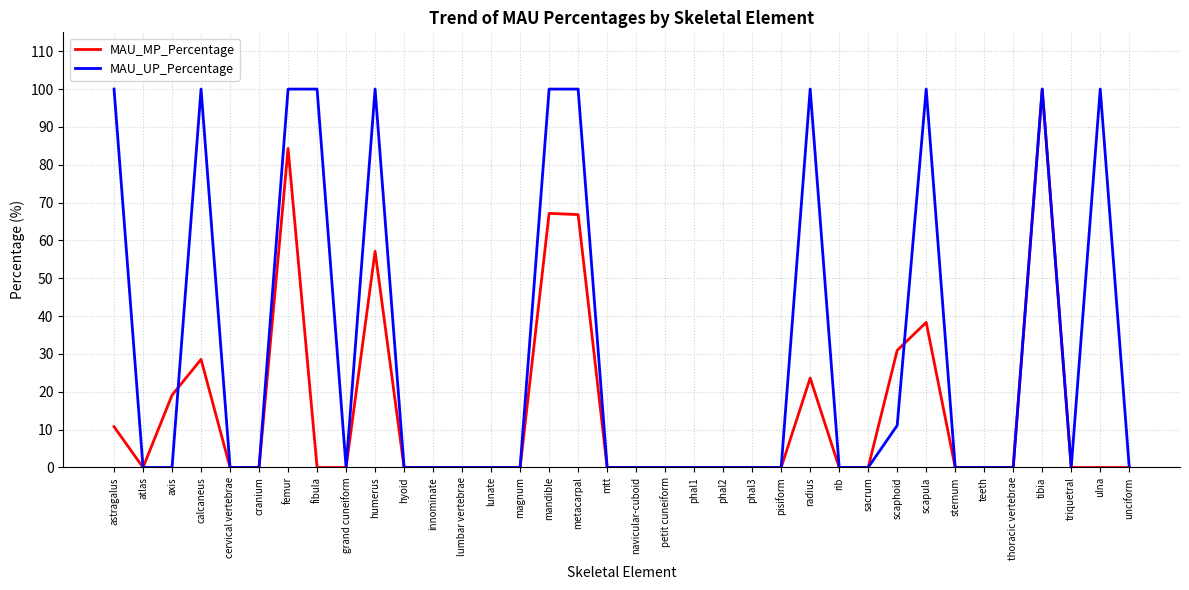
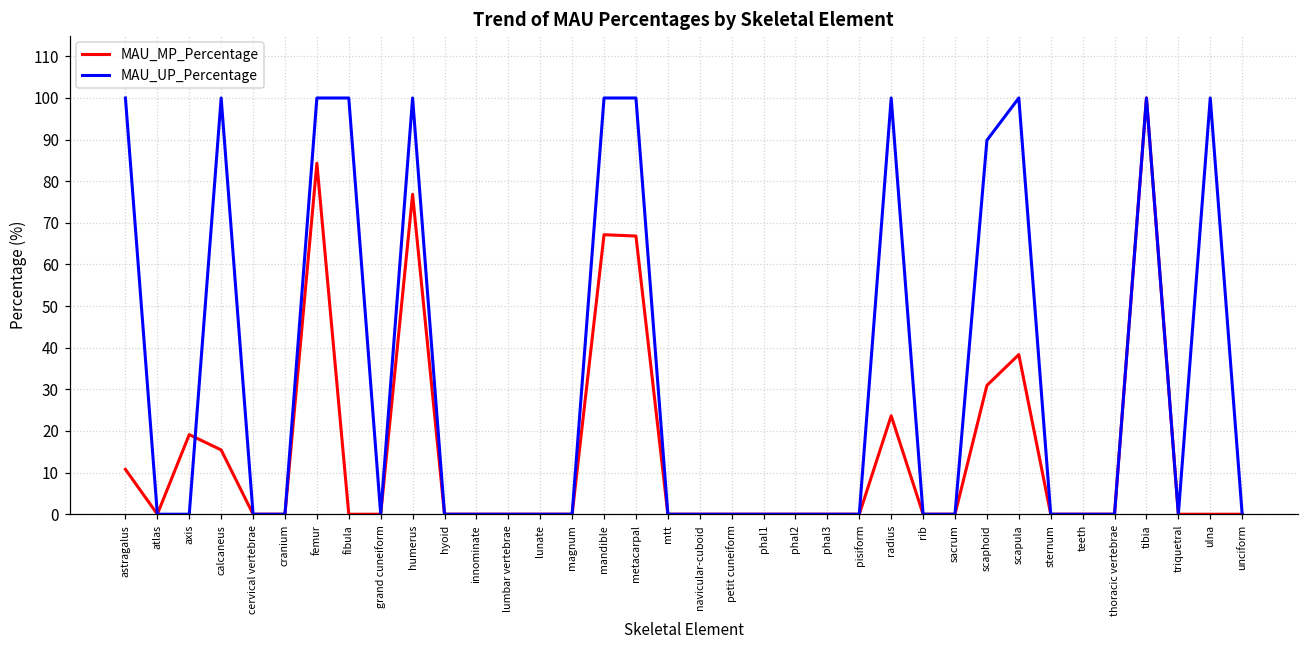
MAU_MP_Percentage, calcaneus: 29 -> 15
MAU_MP_Percentage, humerus: 57 -> 77
MAU_UP_Percentage, scaphoid: 11 -> 90
